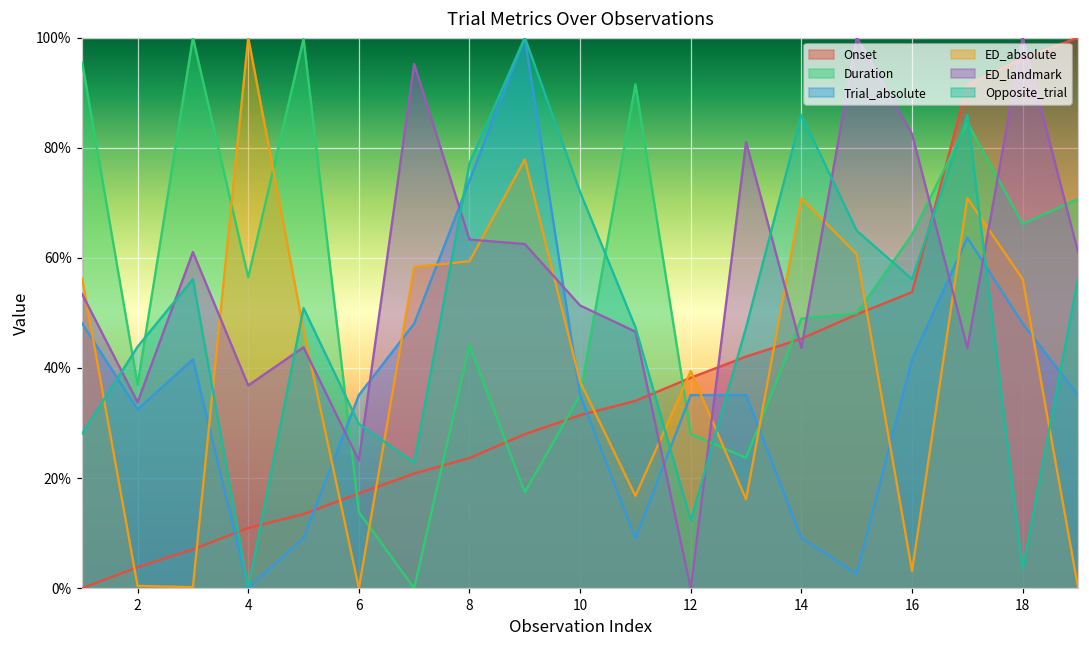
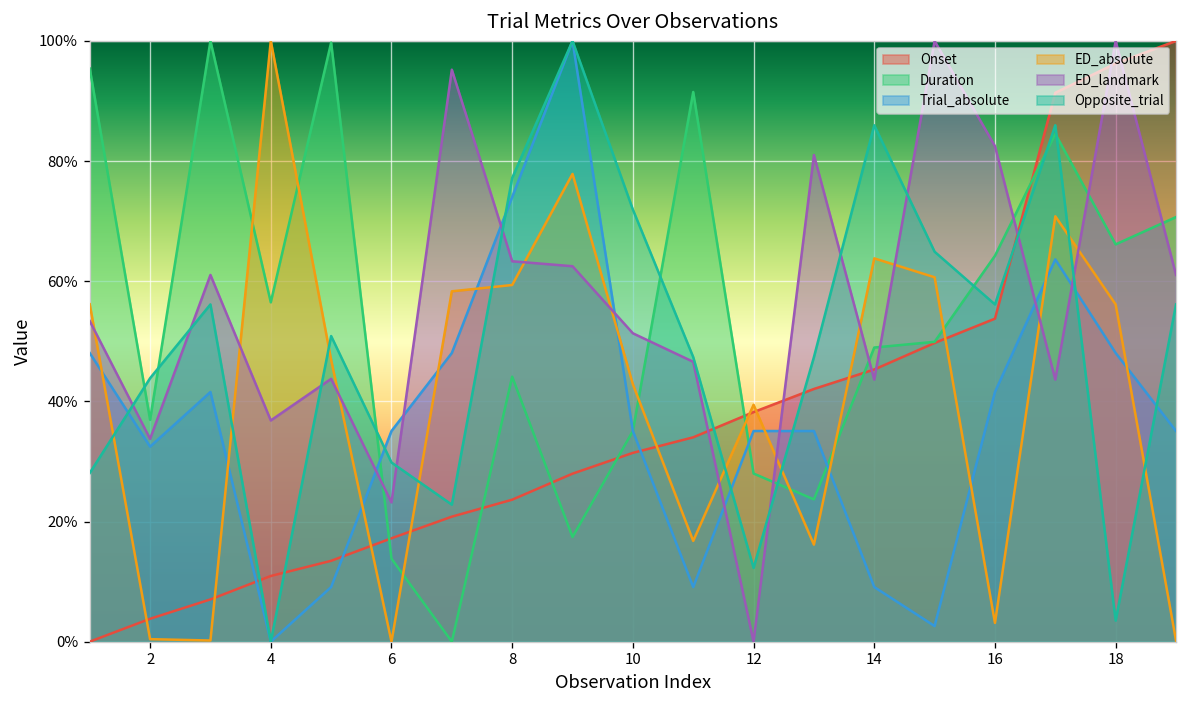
ED_absolute, 10: 37% -> 43%
ED_absolute, 14: 71% -> 64%
